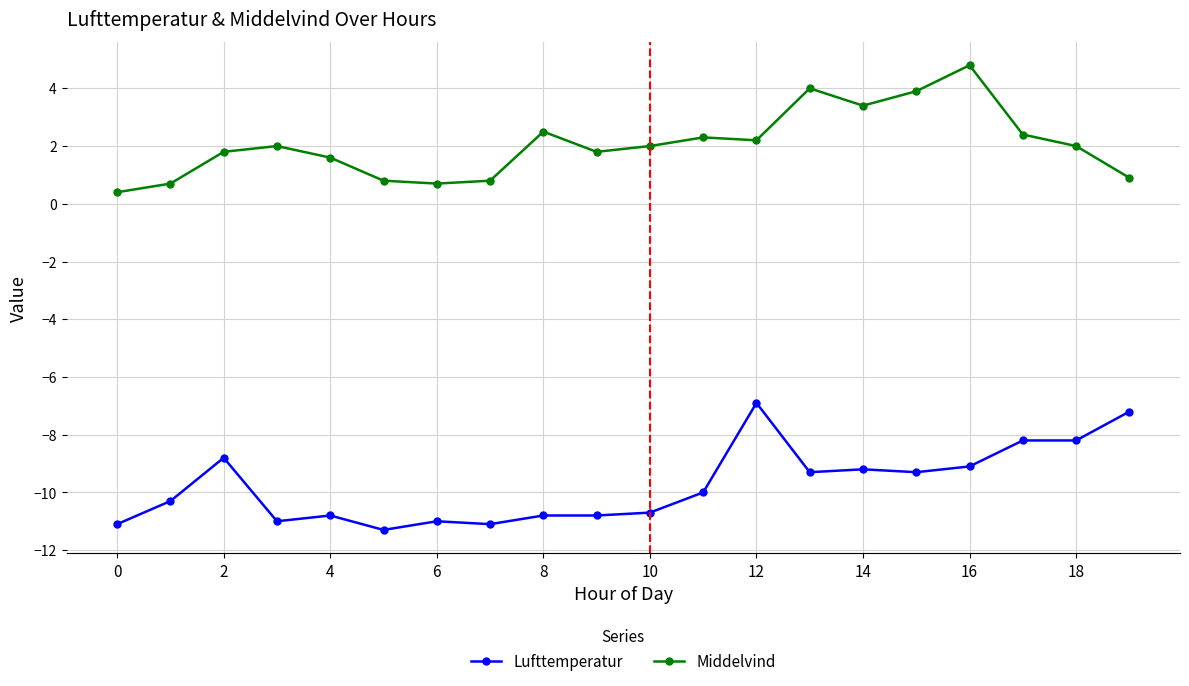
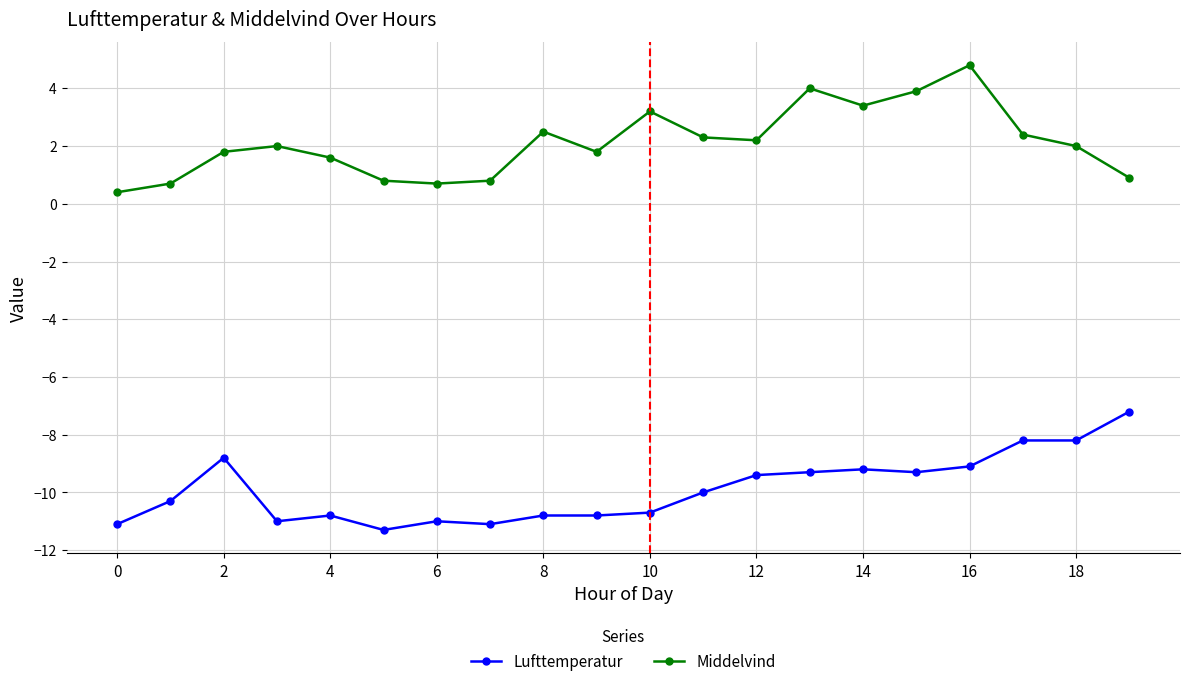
Middelvind, 10: 2.0 -> 3.2
Lufttemperatur, 12: -6.9 -> -9.4
